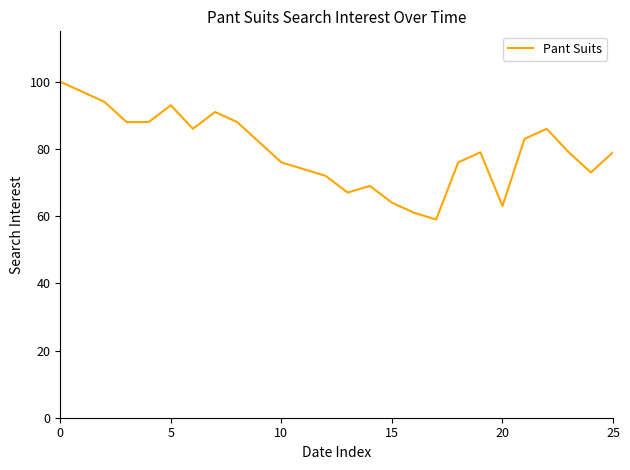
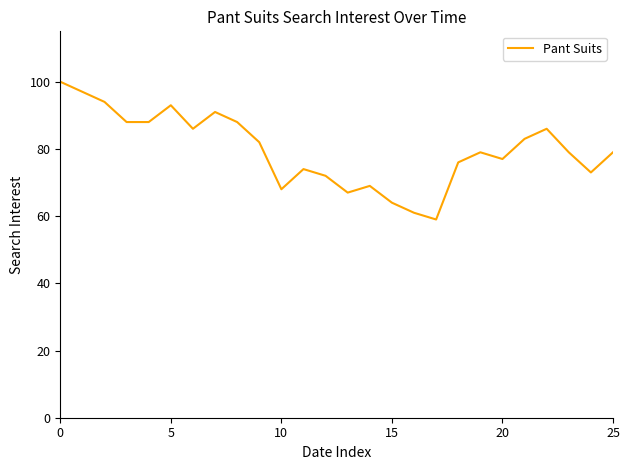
10: 76 -> 68
20: 63 -> 77
